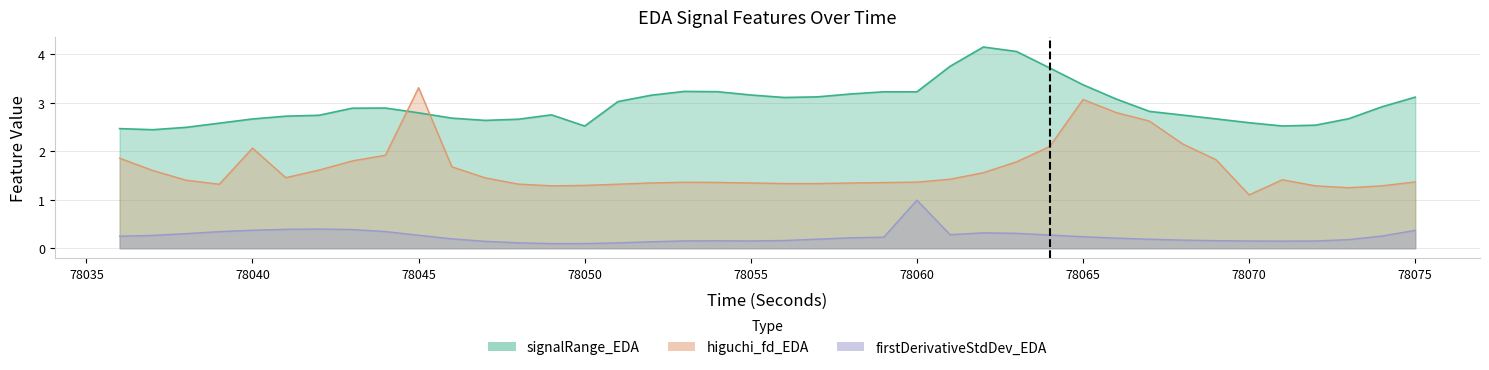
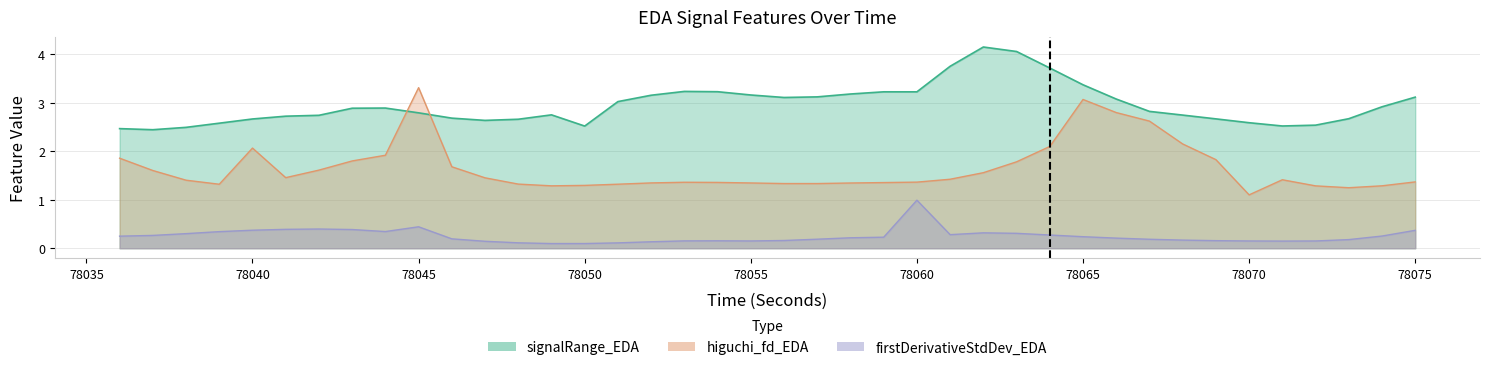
firstDerivativeStdDev_EDA, 78045: 0.3 -> 0.4
